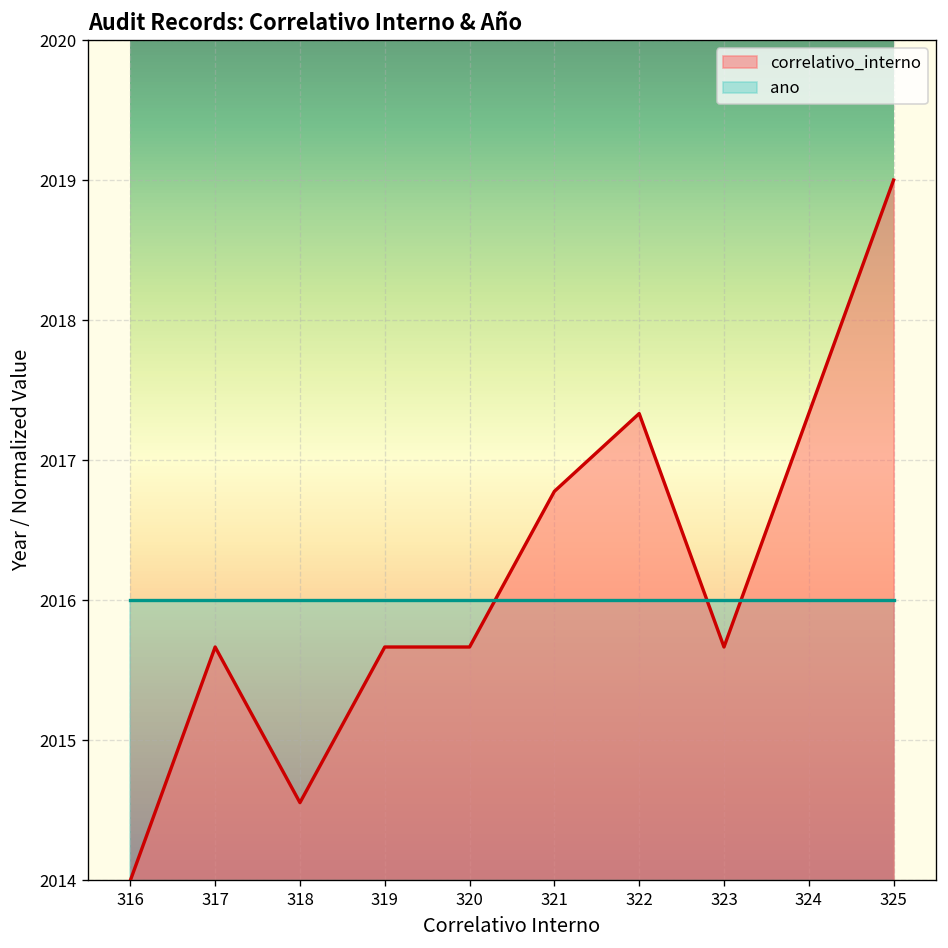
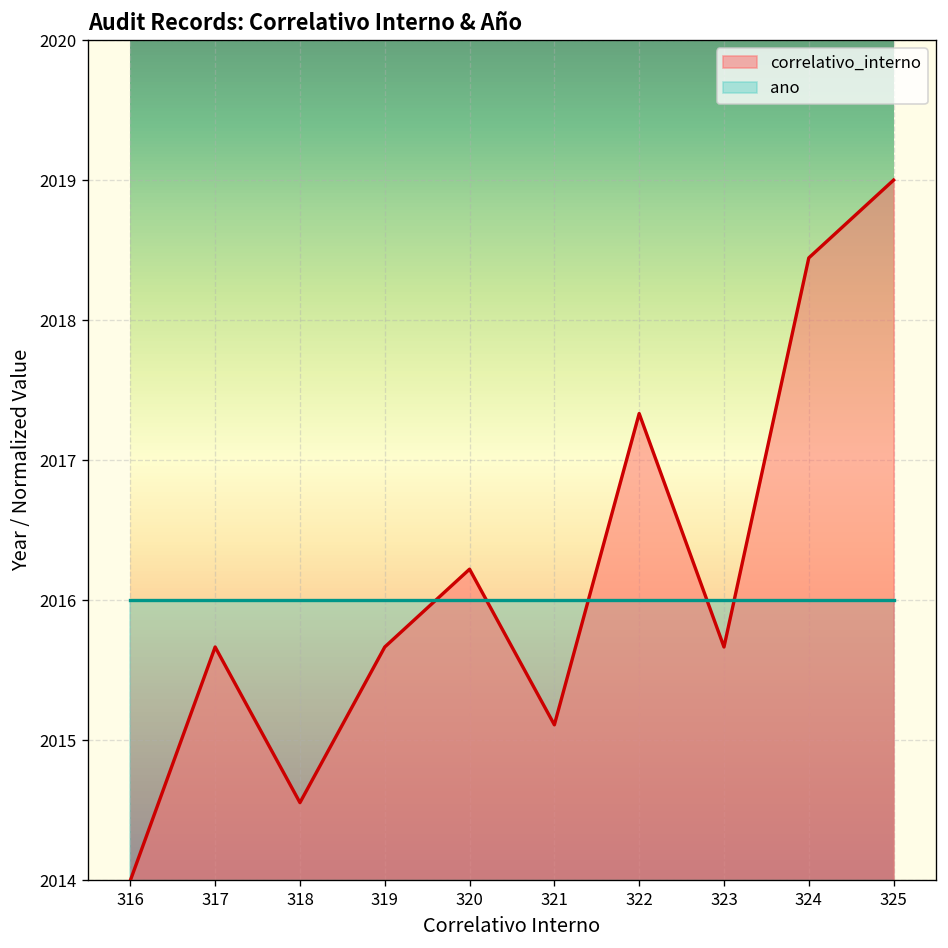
correlativo_interno, 320: 2015.67 -> 2016.22
correlativo_interno, 321: 2016.78 -> 2015.11
correlativo_interno, 324: 2017.33 -> 2018.44
